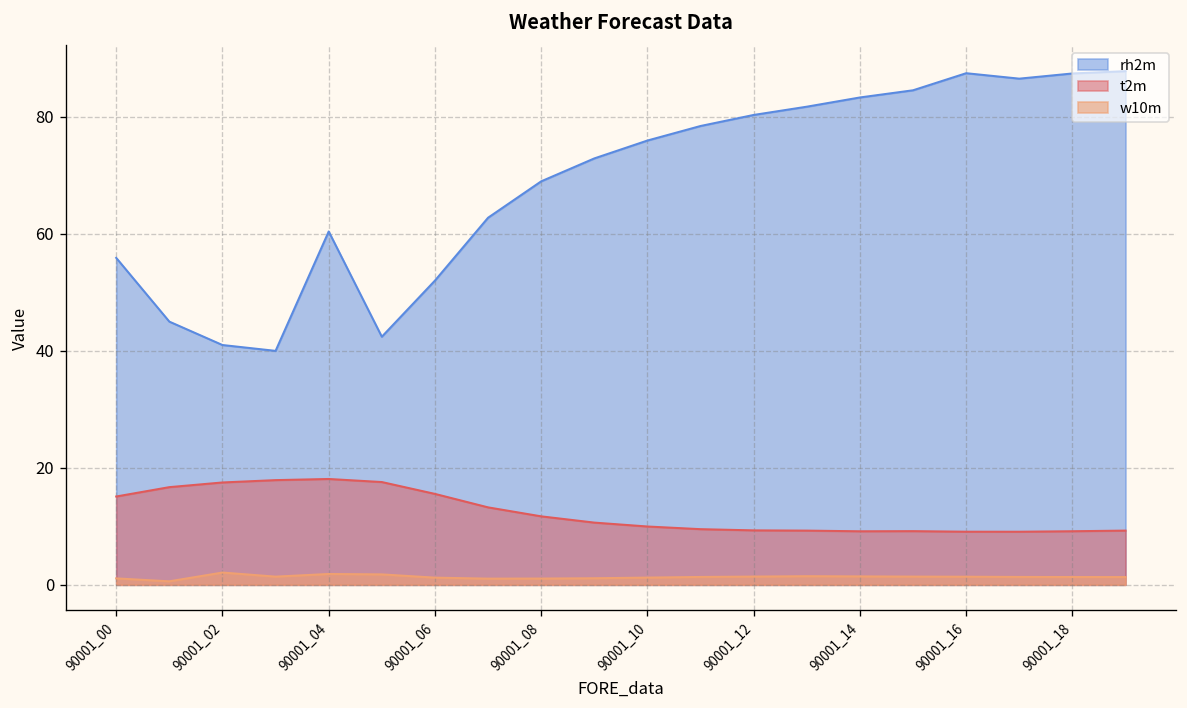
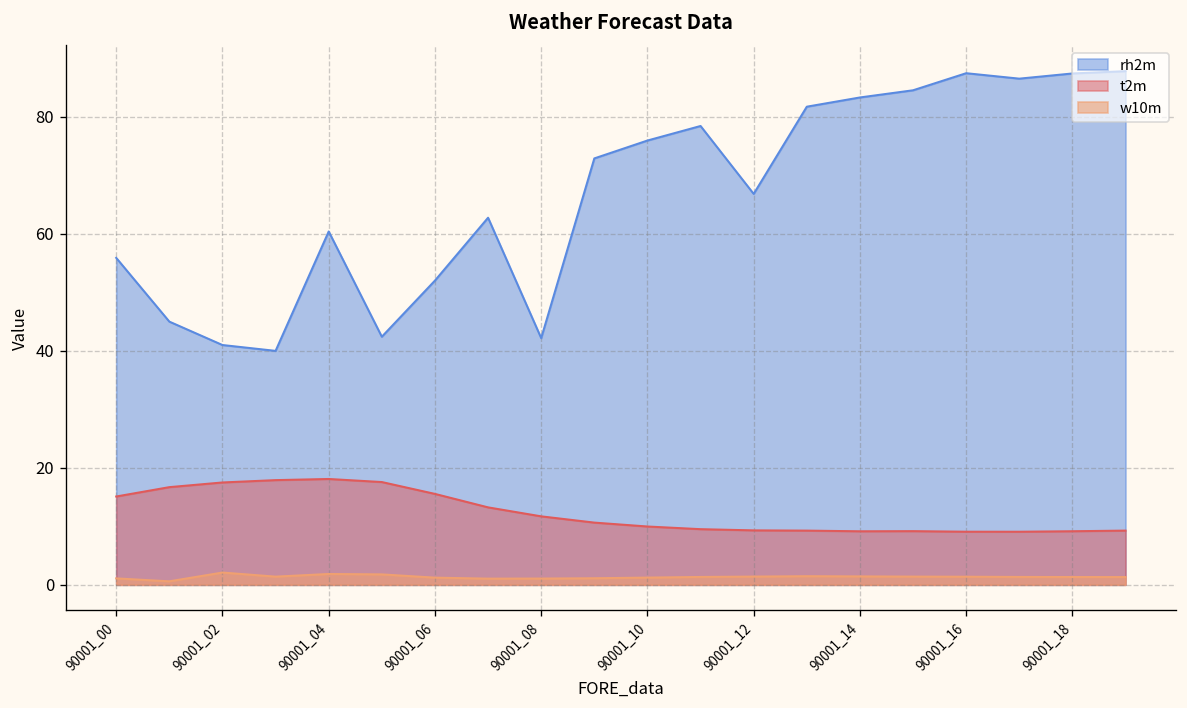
rh2m, 90001_08: 69 -> 42
rh2m, 90001_12: 80 -> 67
